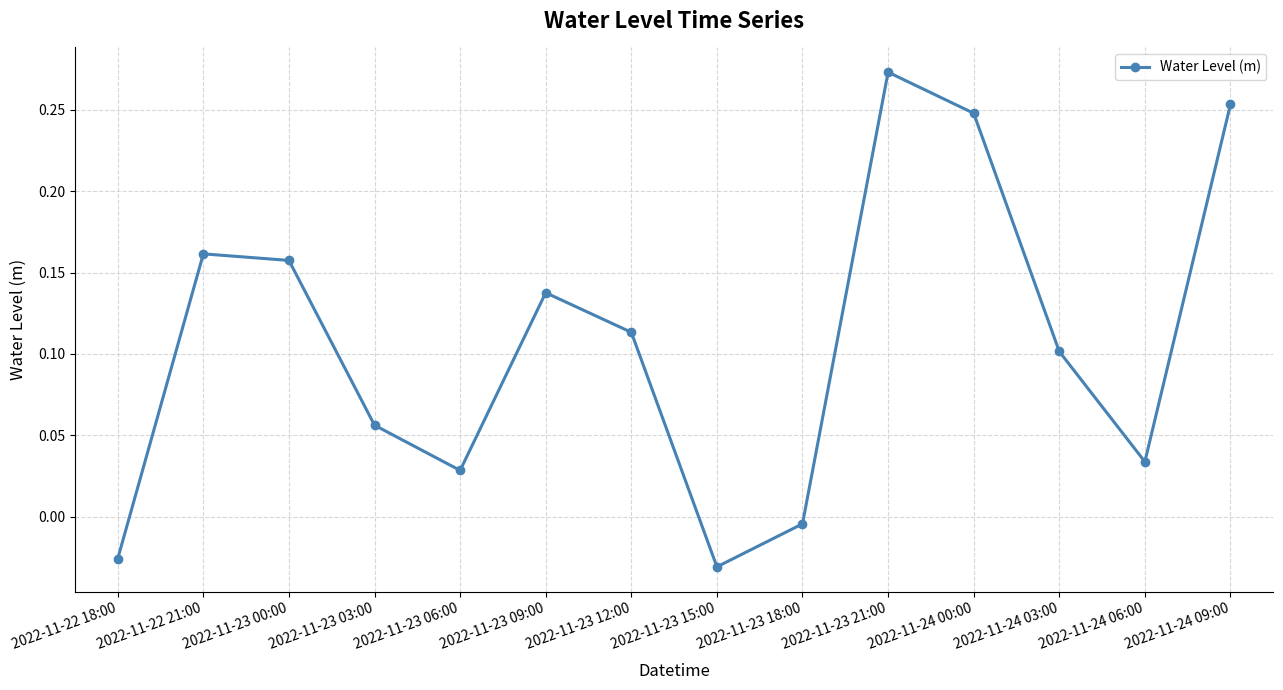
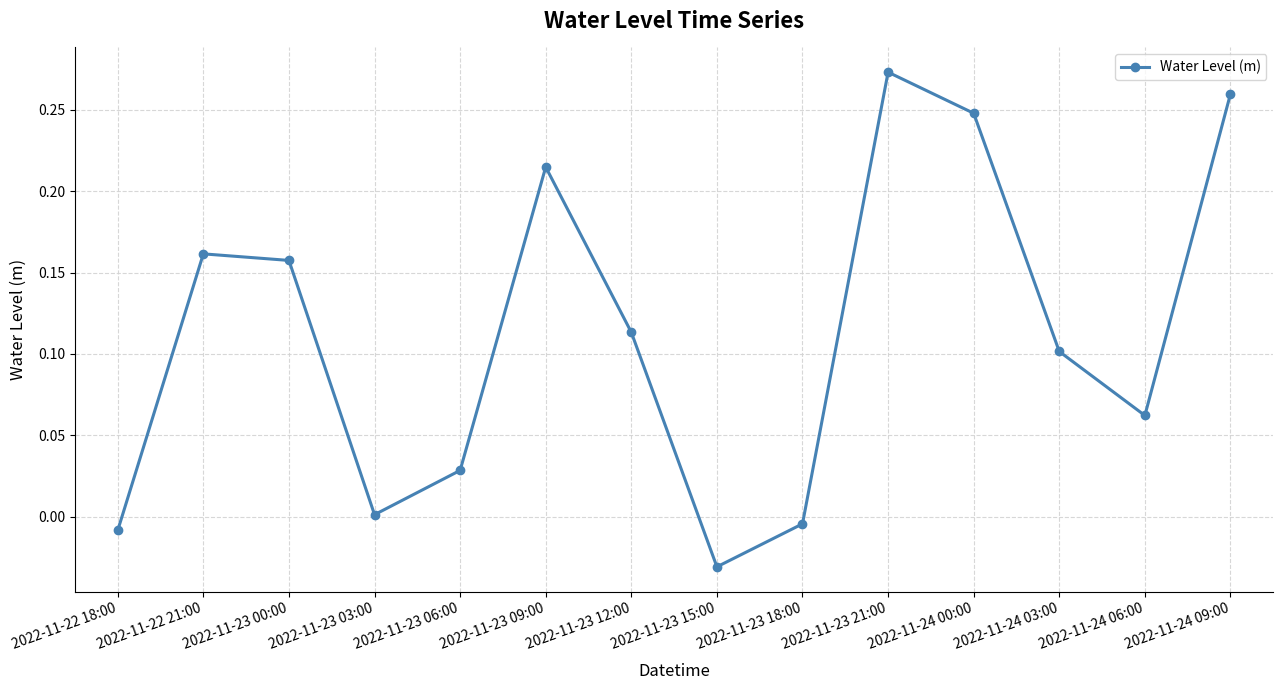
2022-11-22 18:00: -0.026 -> -0.008
2022-11-23 03:00: 0.056 -> 0.001
2022-11-23 09:00: 0.138 -> 0.215
2022-11-24 06:00: 0.034 -> 0.062
2022-11-24 09:00: 0.253 -> 0.260
